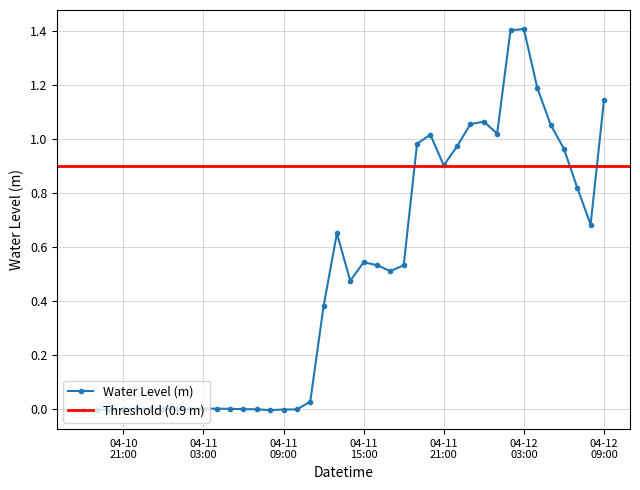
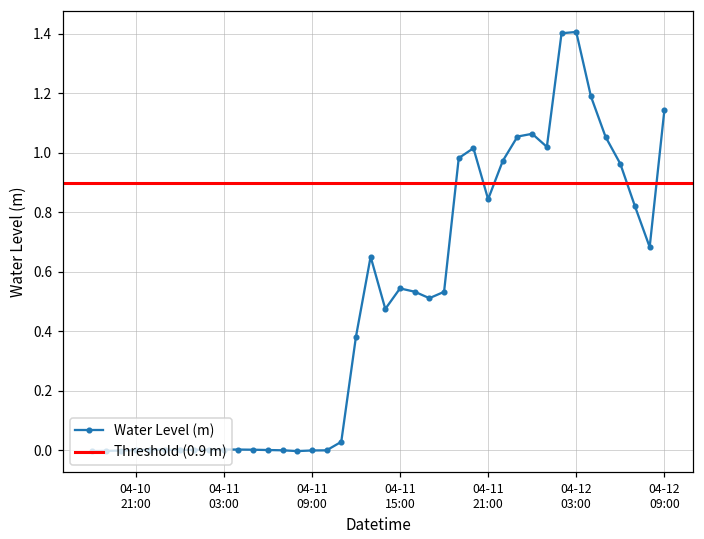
04-11 21:00: 0.90 -> 0.84
